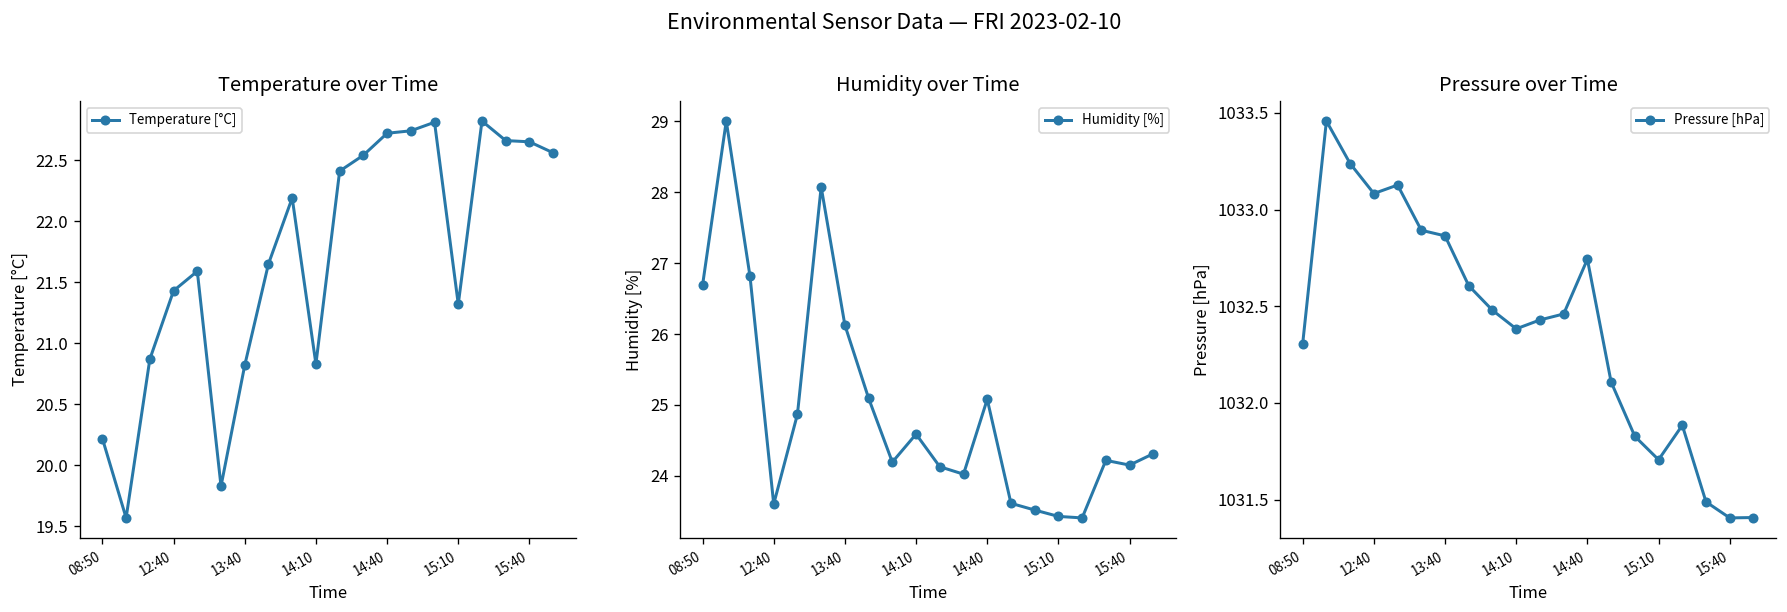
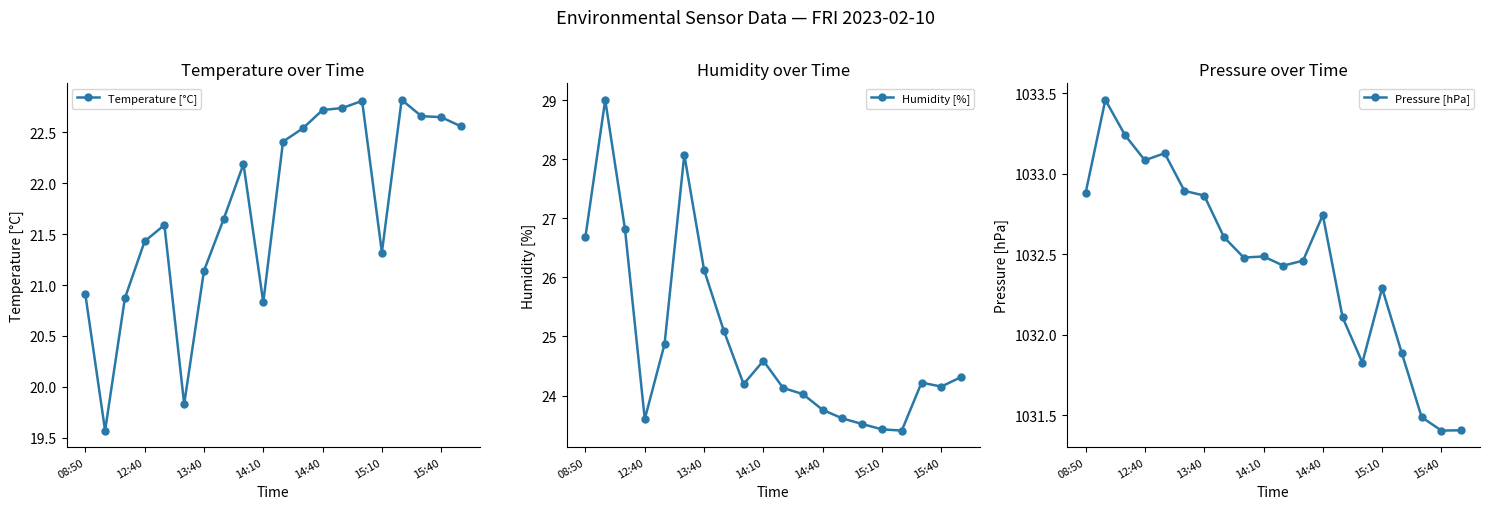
Temperature over Time, 08:50: 20.22 -> 20.91
Temperature over Time, 13:40: 20.82 -> 21.14
Humidity over Time, 14:40: 25.1 -> 23.8
Pressure over Time, 08:50: 1032.31 -> 1032.88
Pressure over Time, 14:10: 1032.38 -> 1032.49
Pressure over Time, 15:10: 1031.71 -> 1032.29
